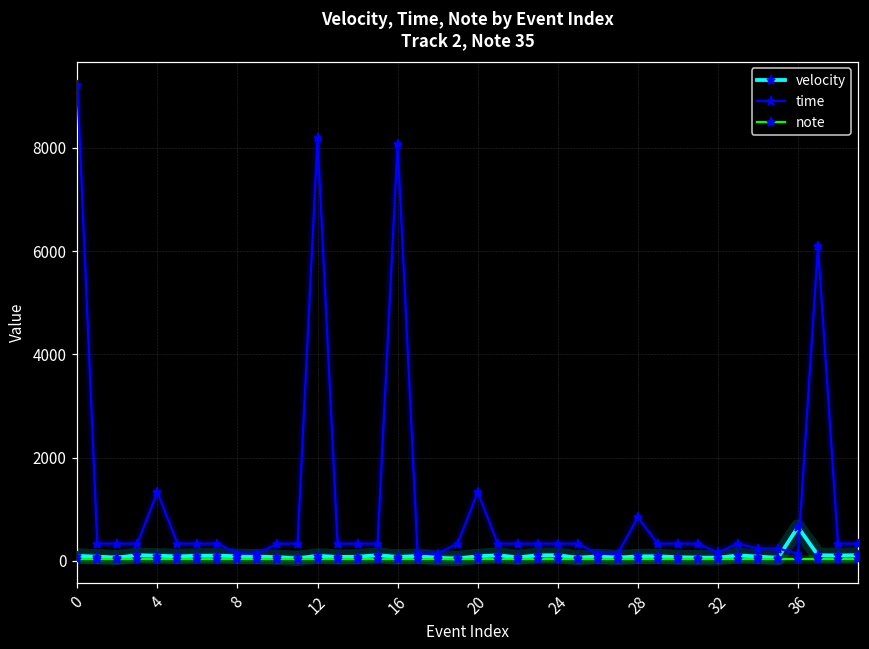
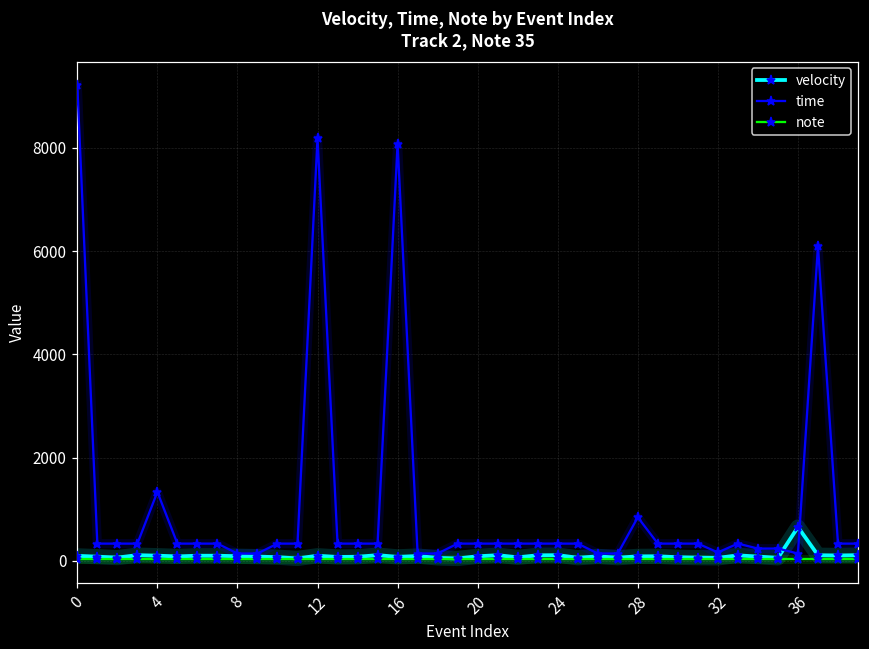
time, 20: 1300 -> 300
